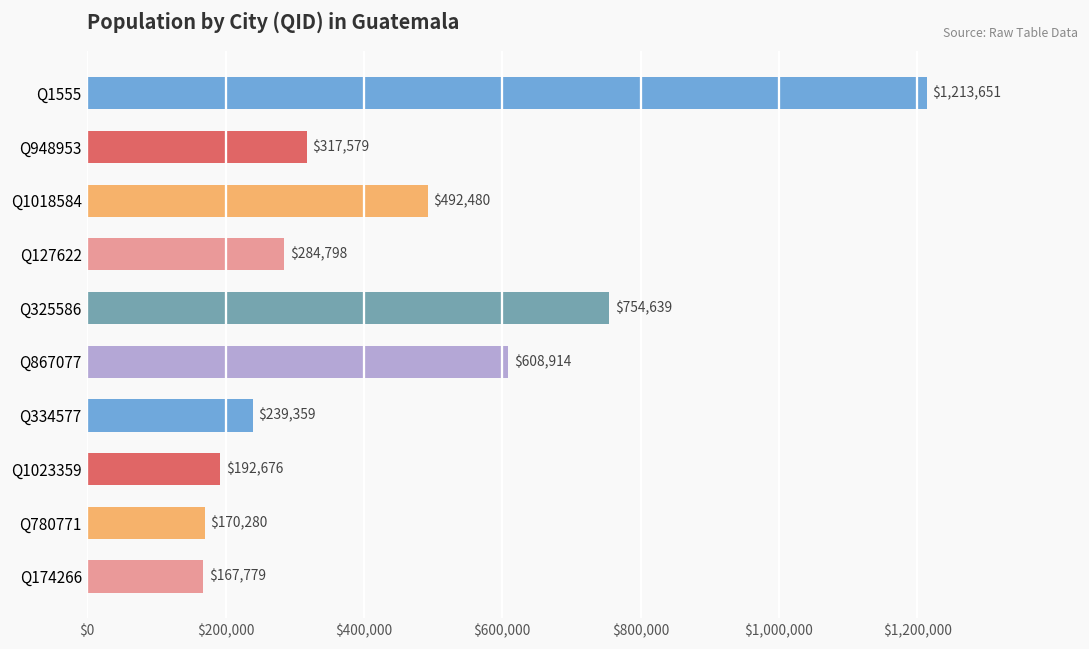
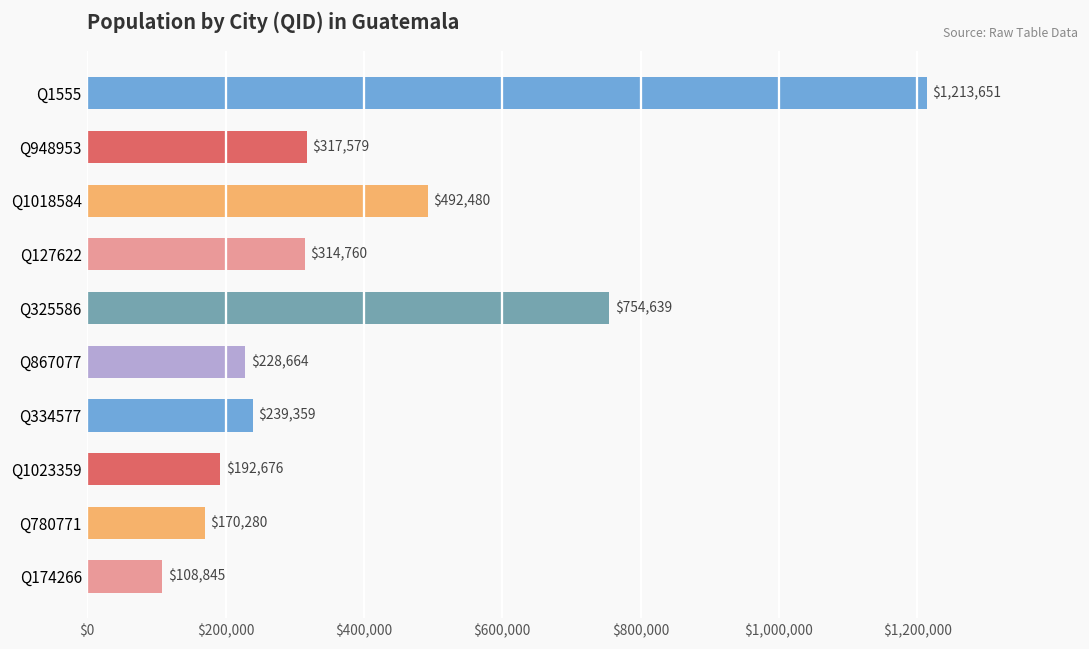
Q127622: $284,798 -> $314,760
Q867077: $608,914 -> $228,664
Q174266: $167,779 -> $108,845
